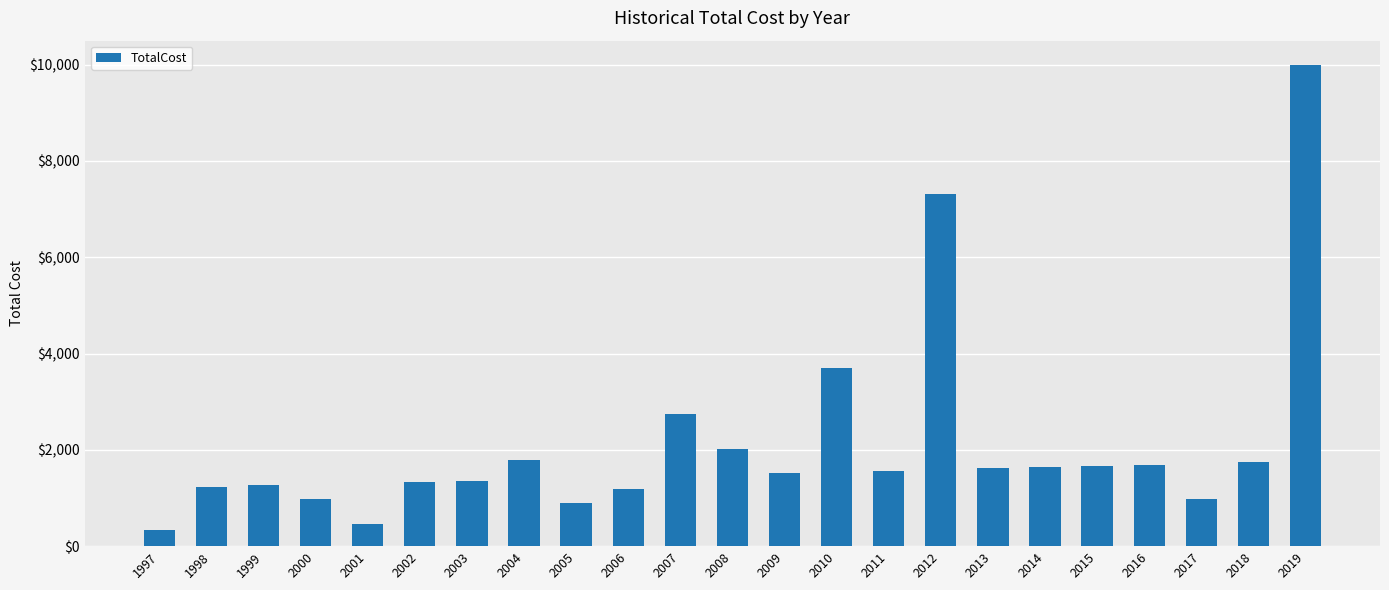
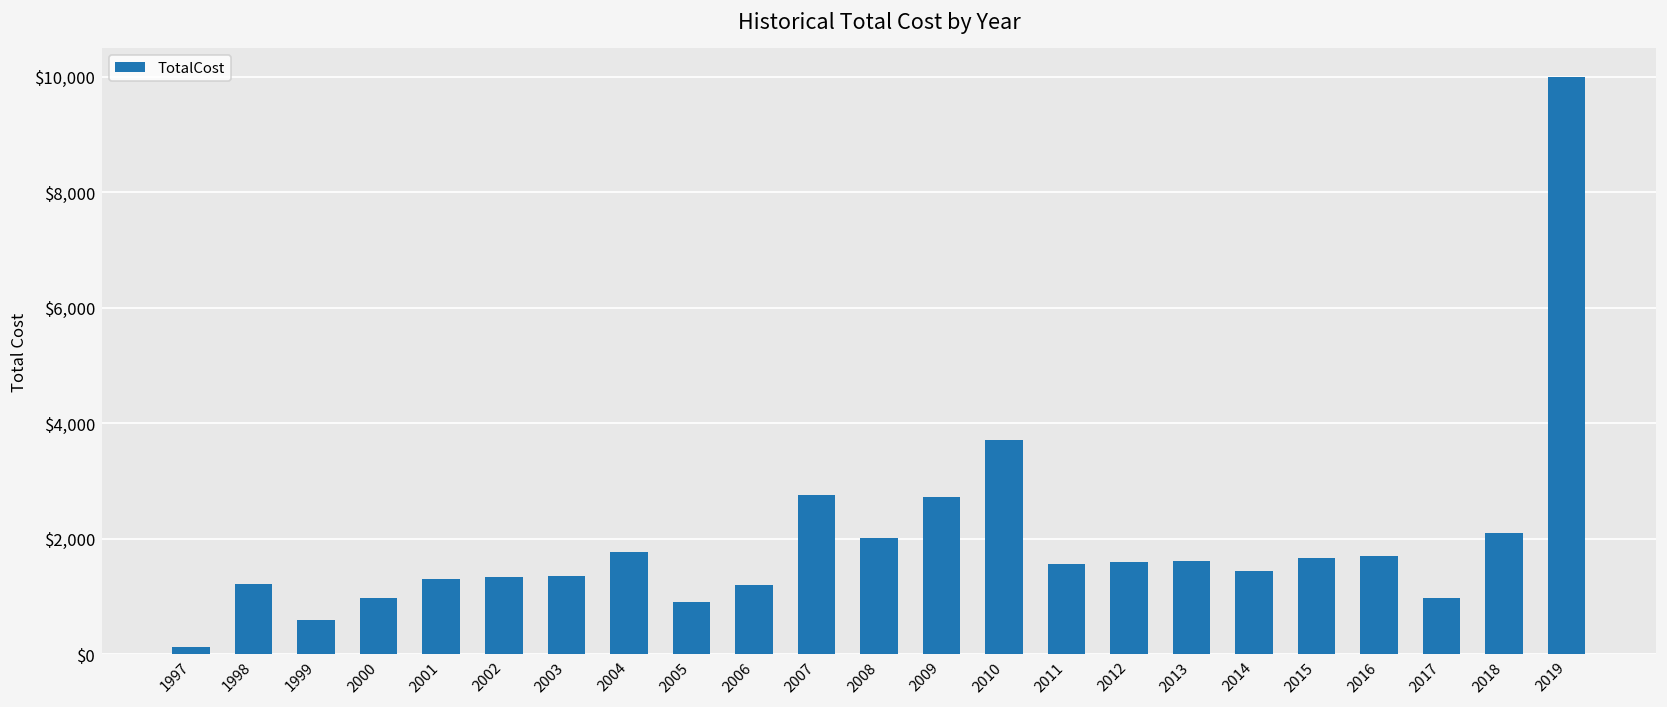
1997: $300 -> $100
1999: $1,300 -> $600
2001: $500 -> $1,300
2009: $1,500 -> $2,700
2012: $7,300 -> $1,600
2014: $1,600 -> $1,400
2018: $1,700 -> $2,100
